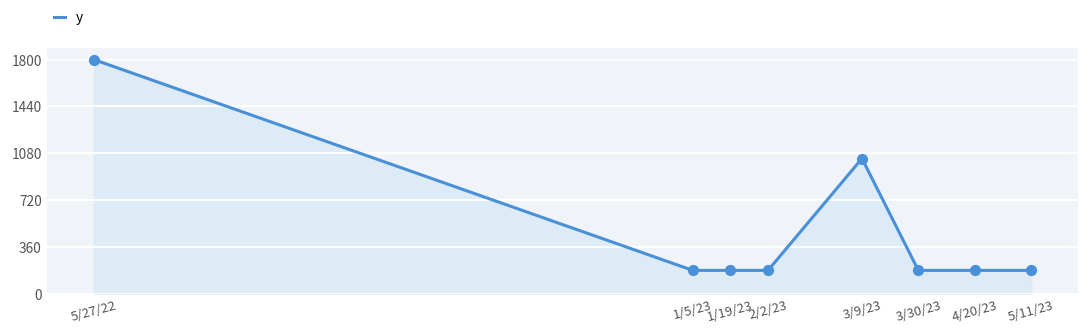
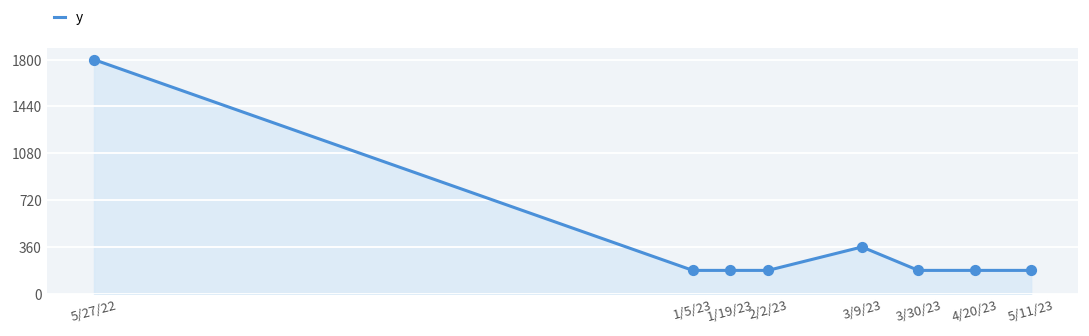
3/9/23: 1040 -> 360
